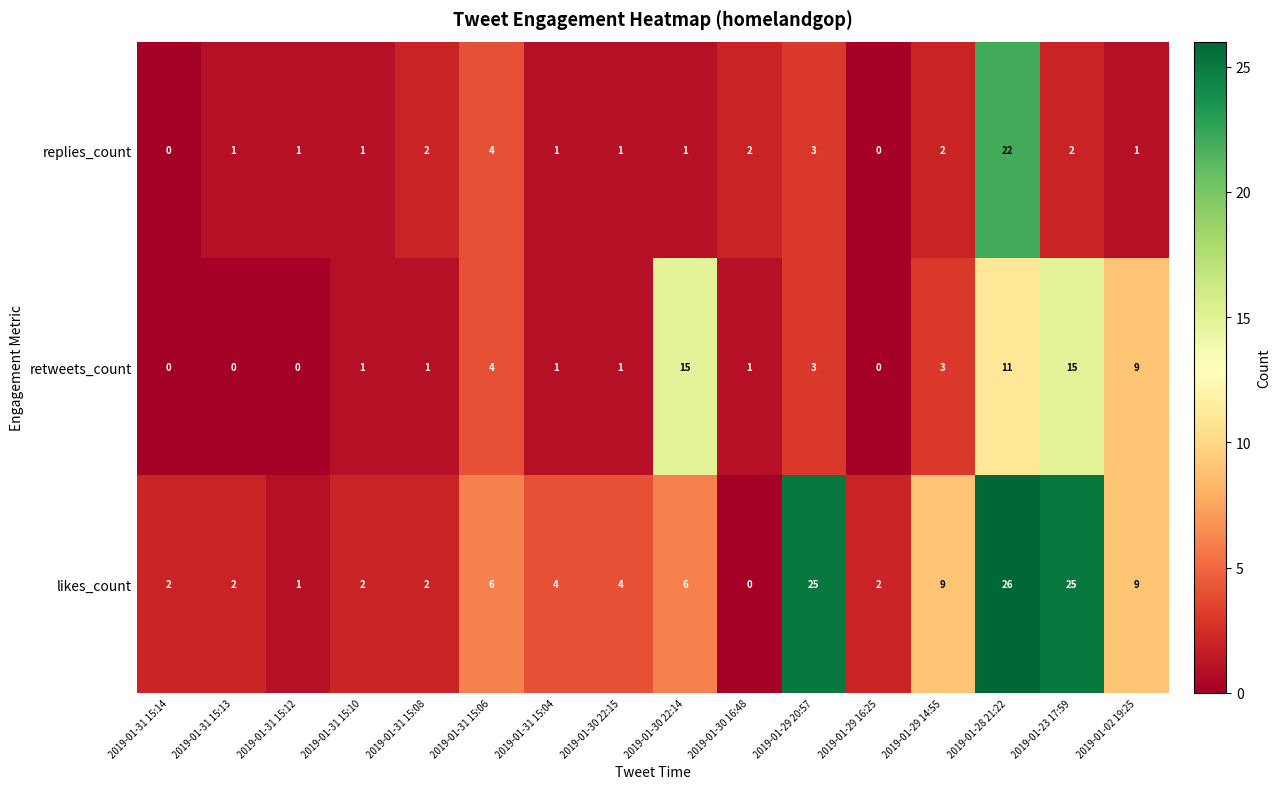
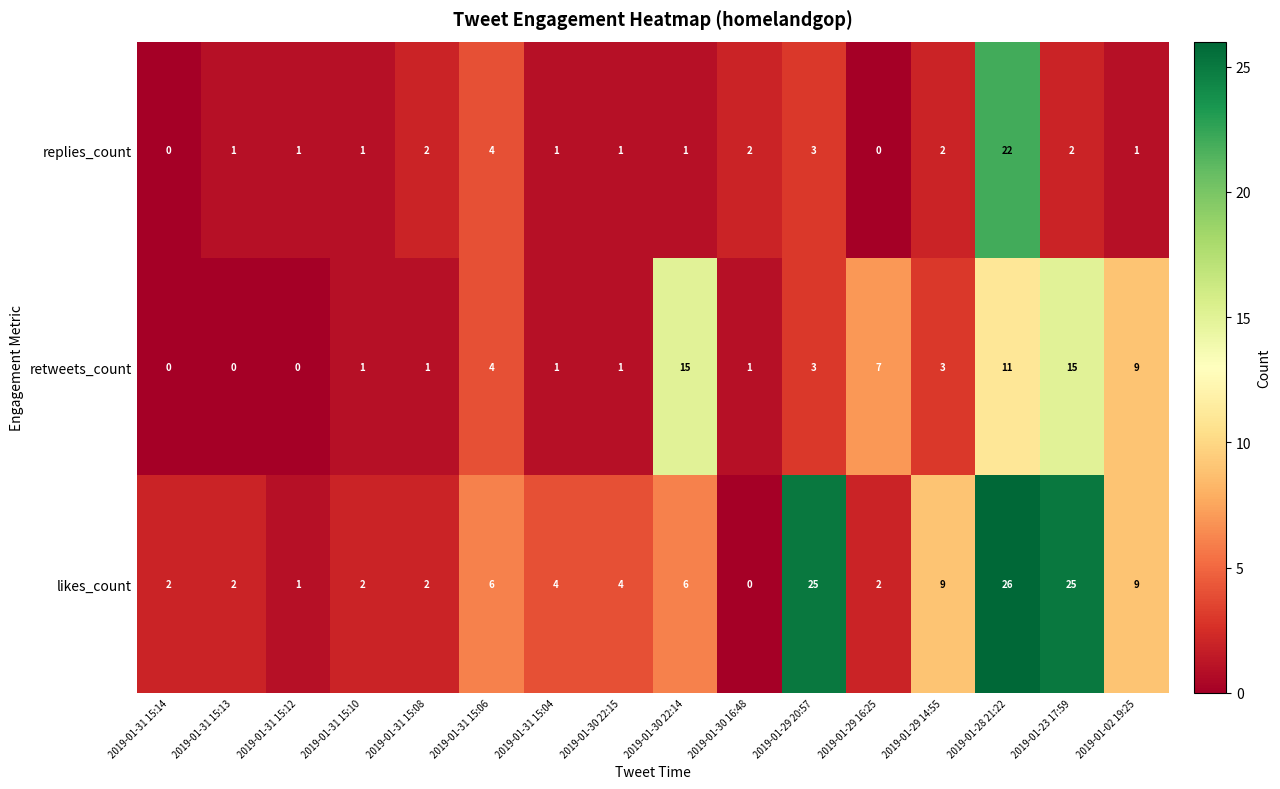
retweets_count, 2019-01-29 16:25: 0 -> 7
